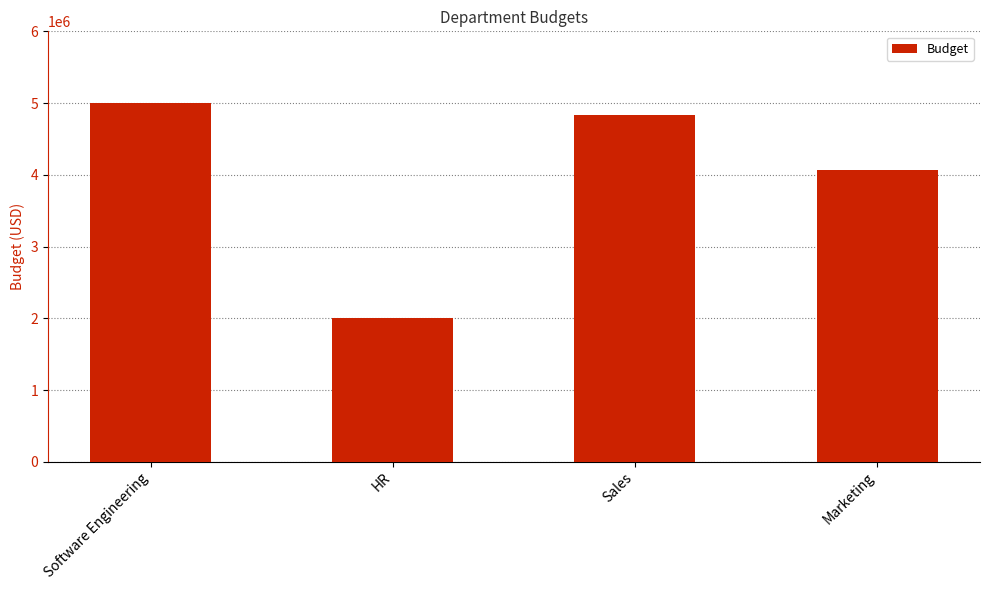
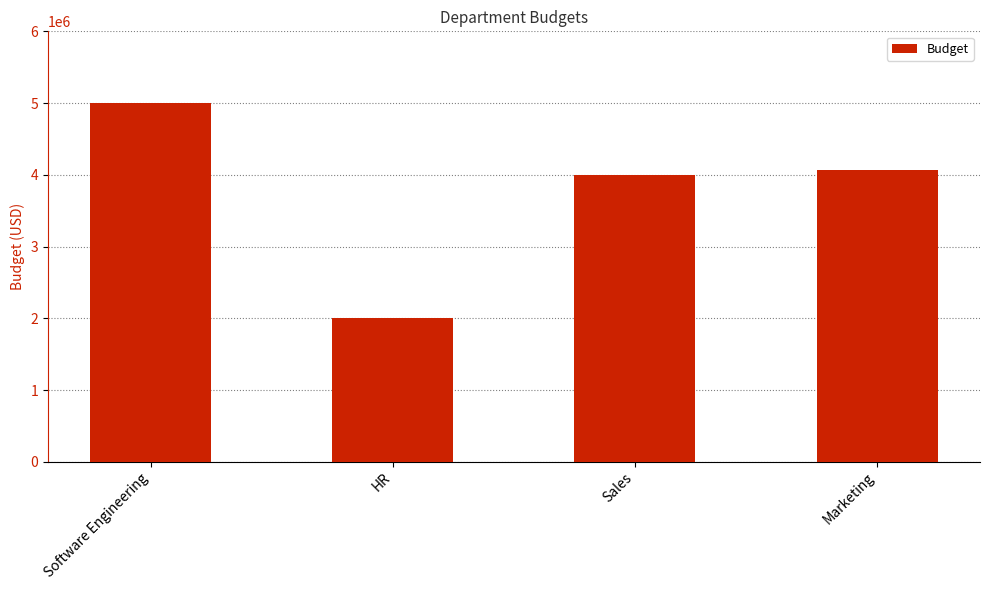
Sales: 4800000 -> 4000000
